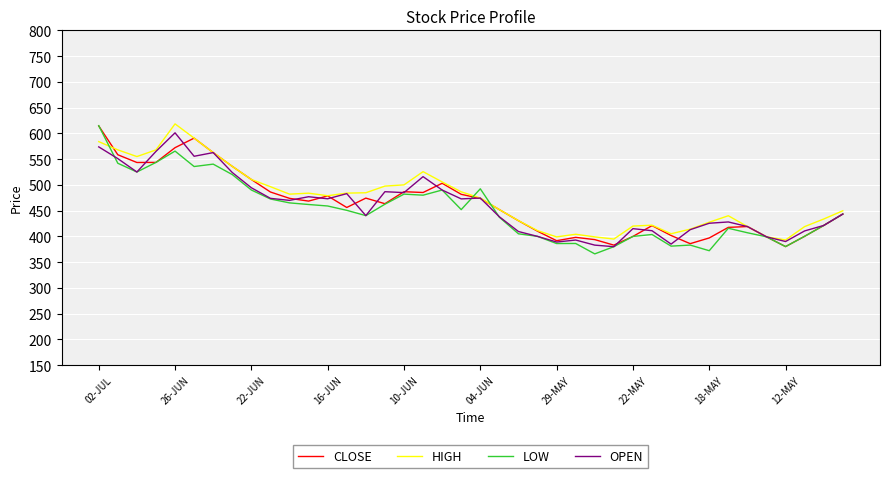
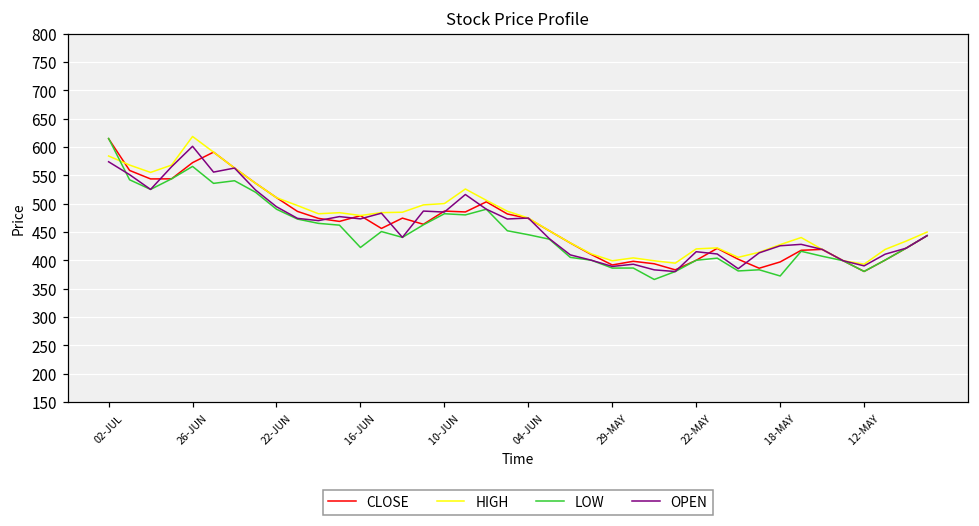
LOW, 16-JUN: 460 -> 420
LOW, 04-JUN: 490 -> 450
